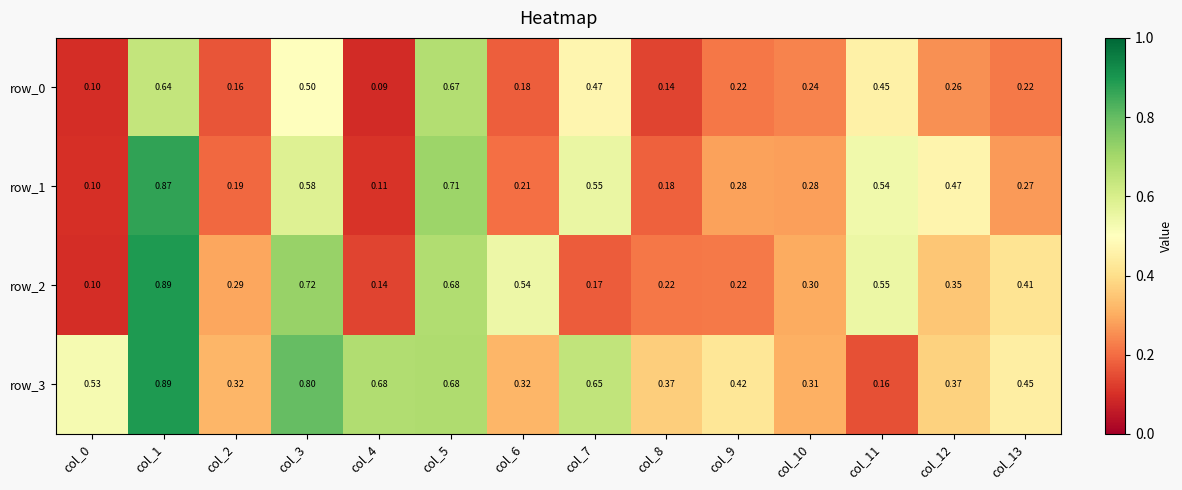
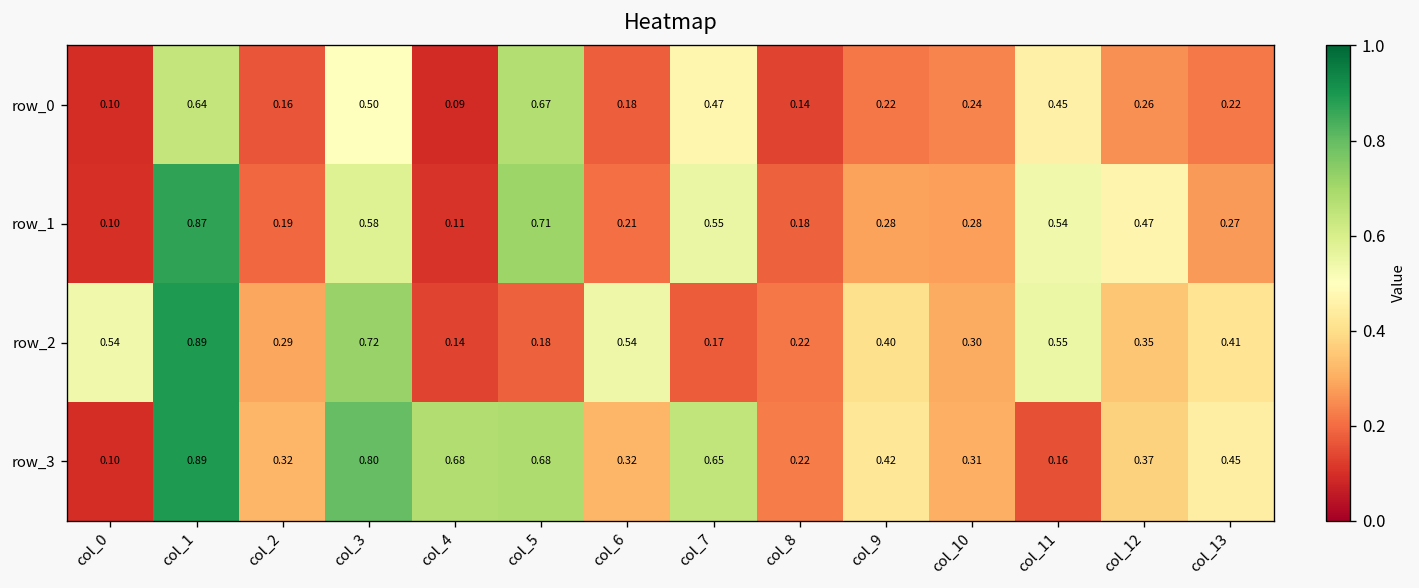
row_2, col_0: 0.10 -> 0.54
row_2, col_5: 0.68 -> 0.18
row_2, col_9: 0.22 -> 0.40
row_3, col_0: 0.53 -> 0.10
row_3, col_8: 0.37 -> 0.22
